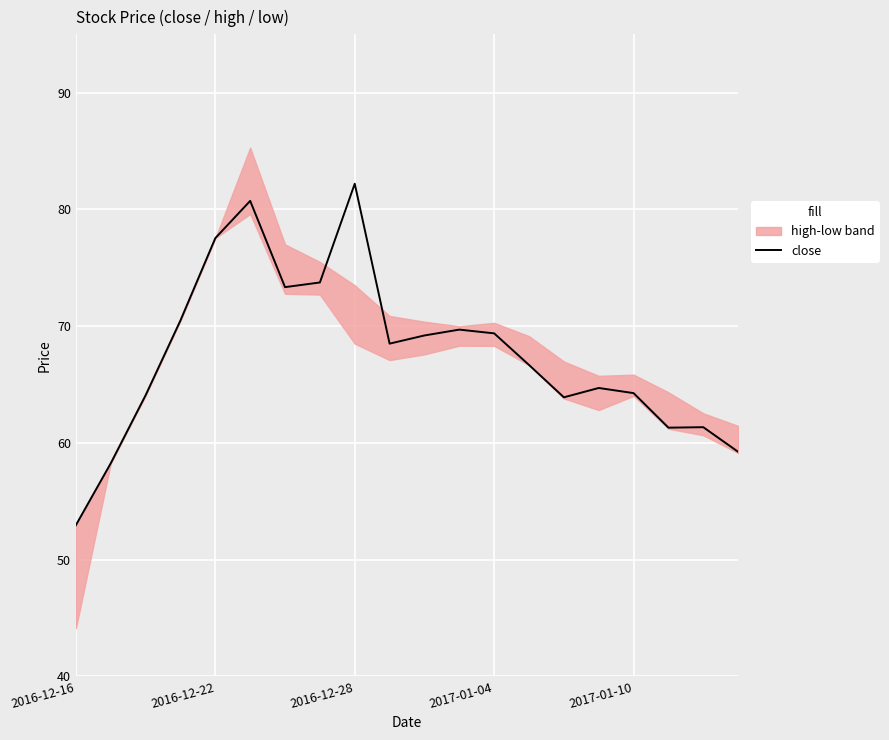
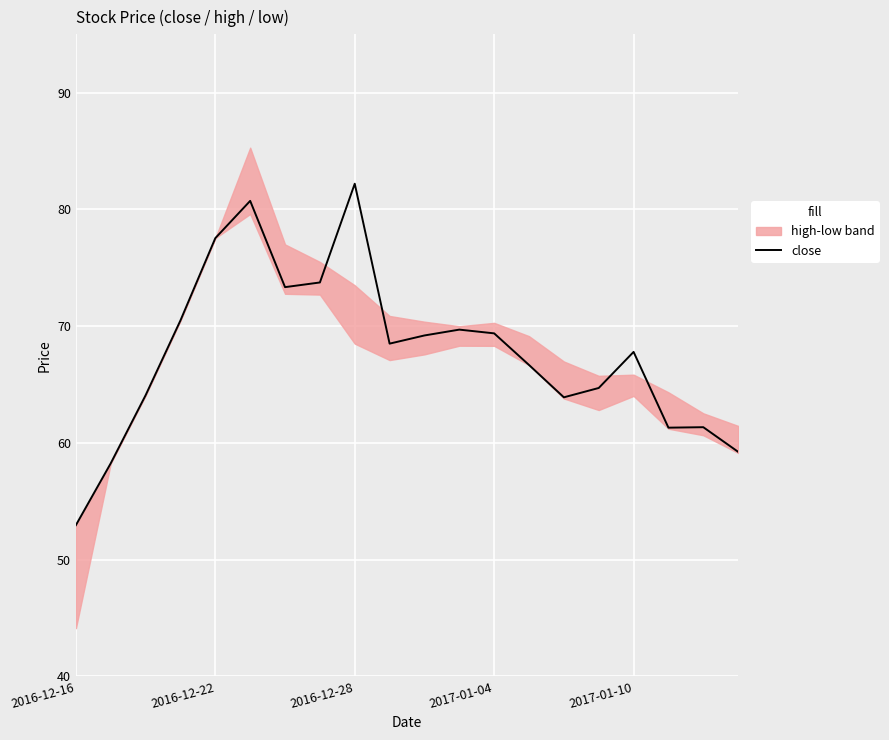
close, 2017-01-10: 64.3 -> 67.8
